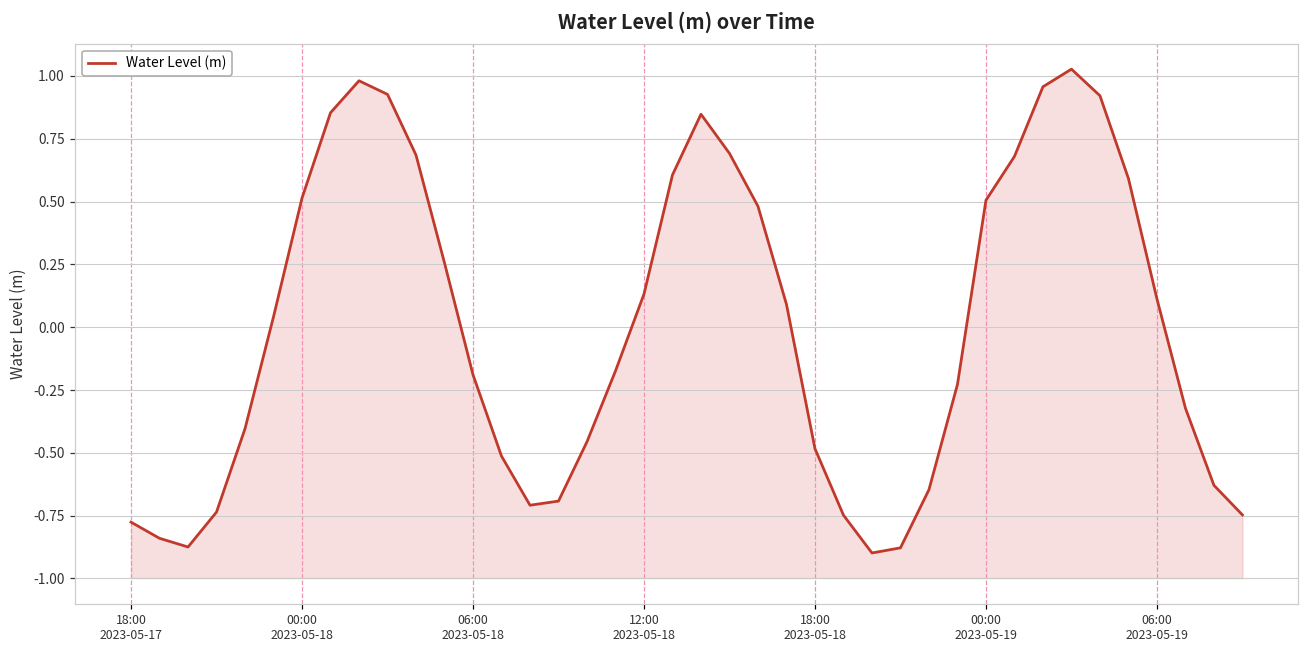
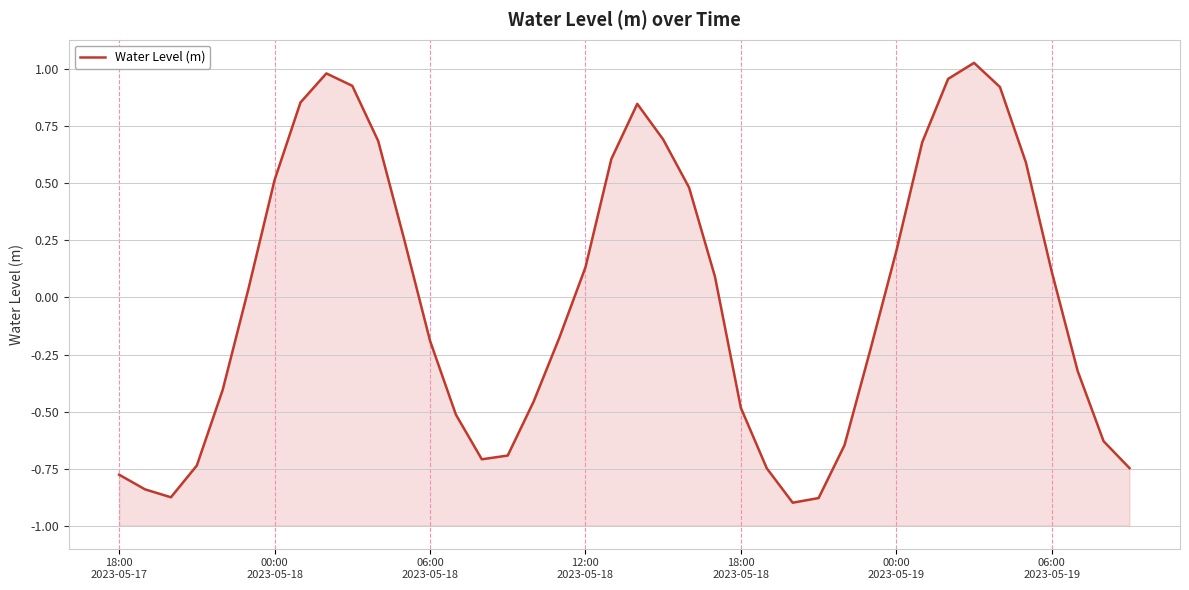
00:00 2023-05-19: 0.51 -> 0.20
